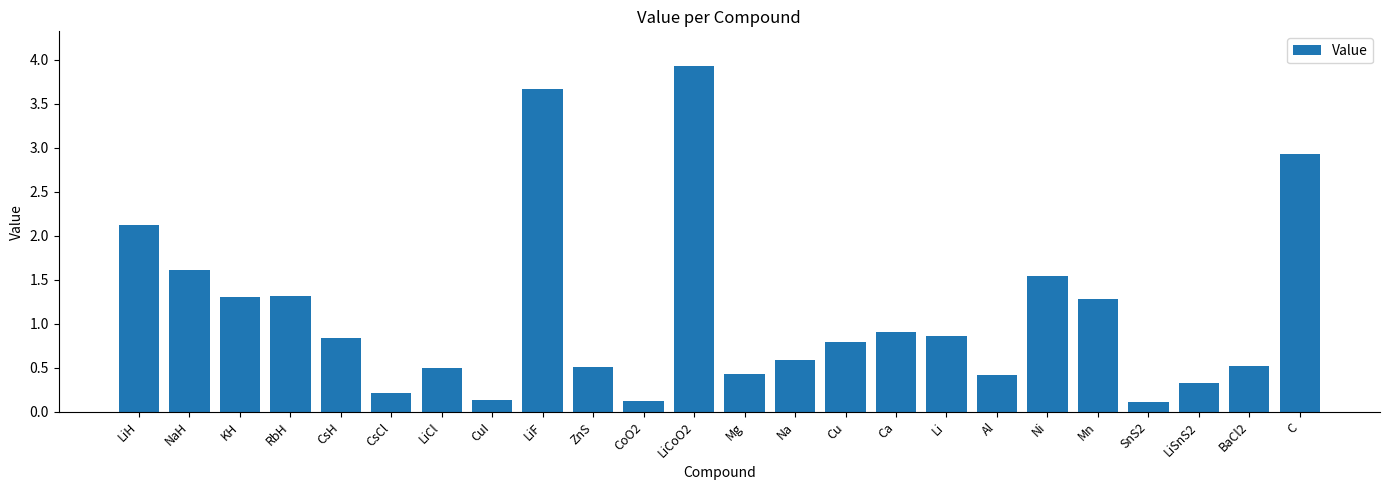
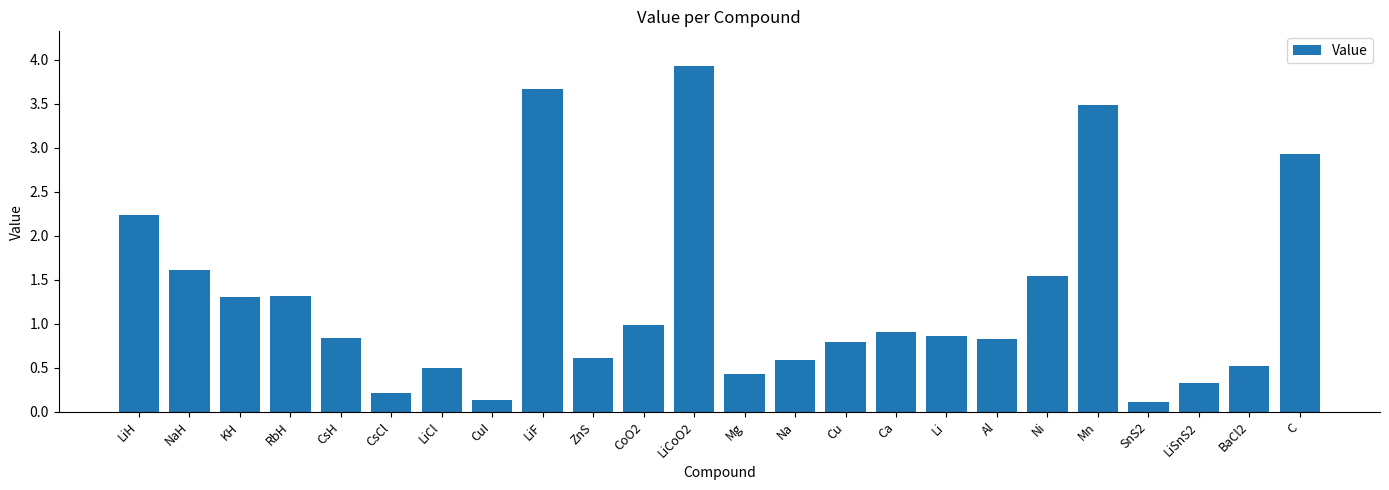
LiH: 2.1 -> 2.2
ZnS: 0.5 -> 0.6
CoO2: 0.1 -> 1.0
Al: 0.4 -> 0.8
Mn: 1.3 -> 3.5
